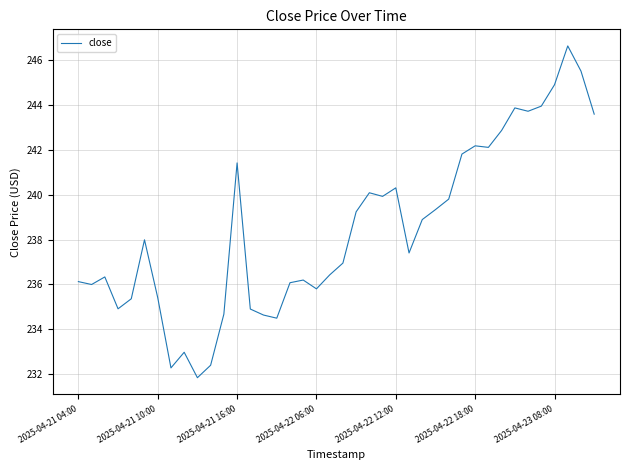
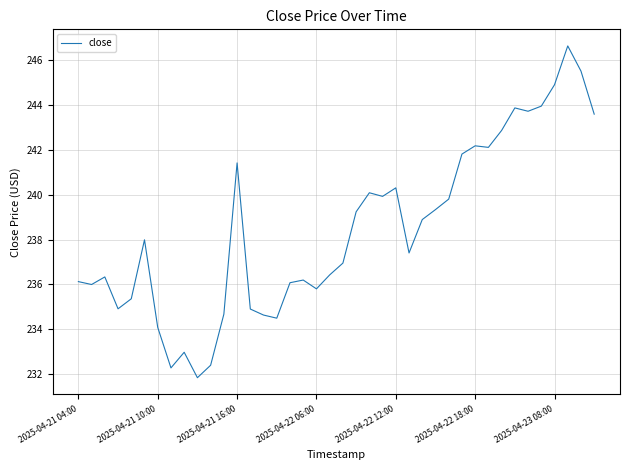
2025-04-21 10:00: 235.4 -> 234.1
